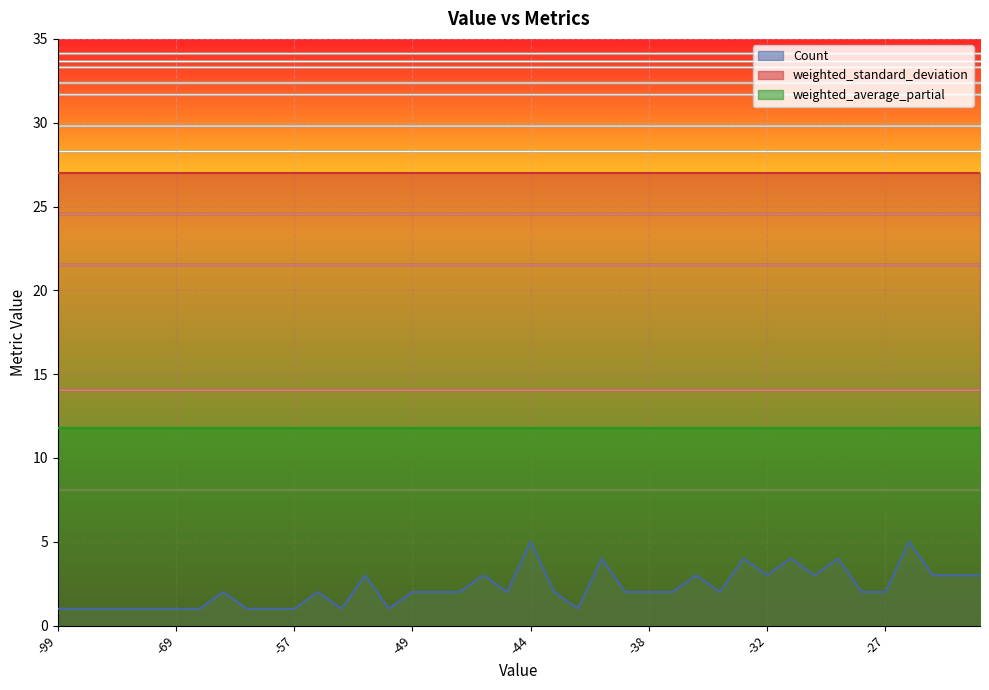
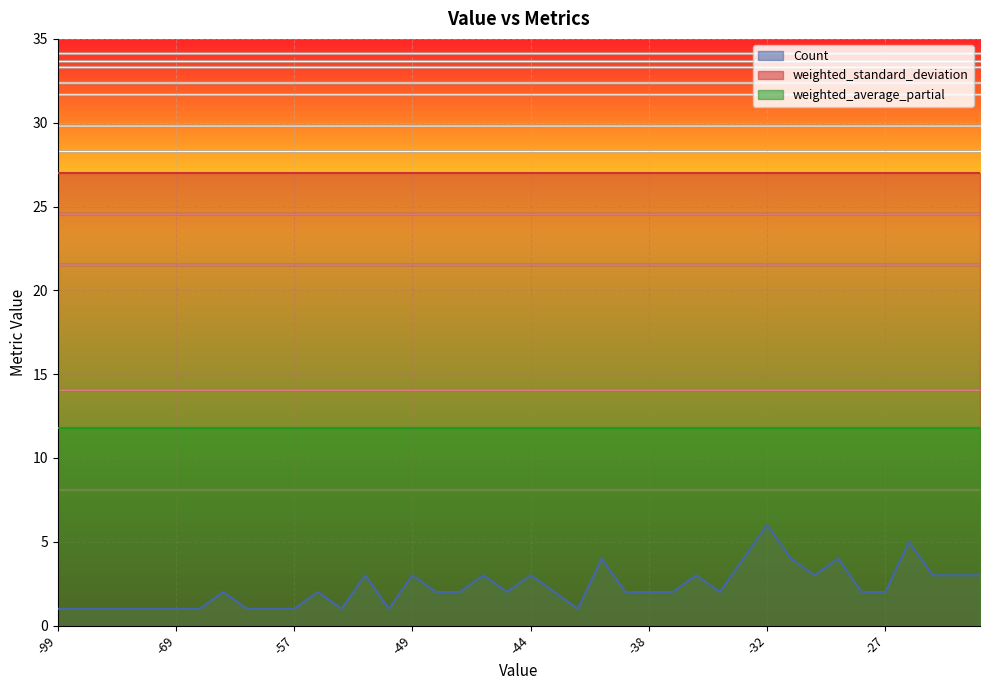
Count, -49: 2 -> 3
Count, -44: 5 -> 3
Count, -32: 3 -> 6
